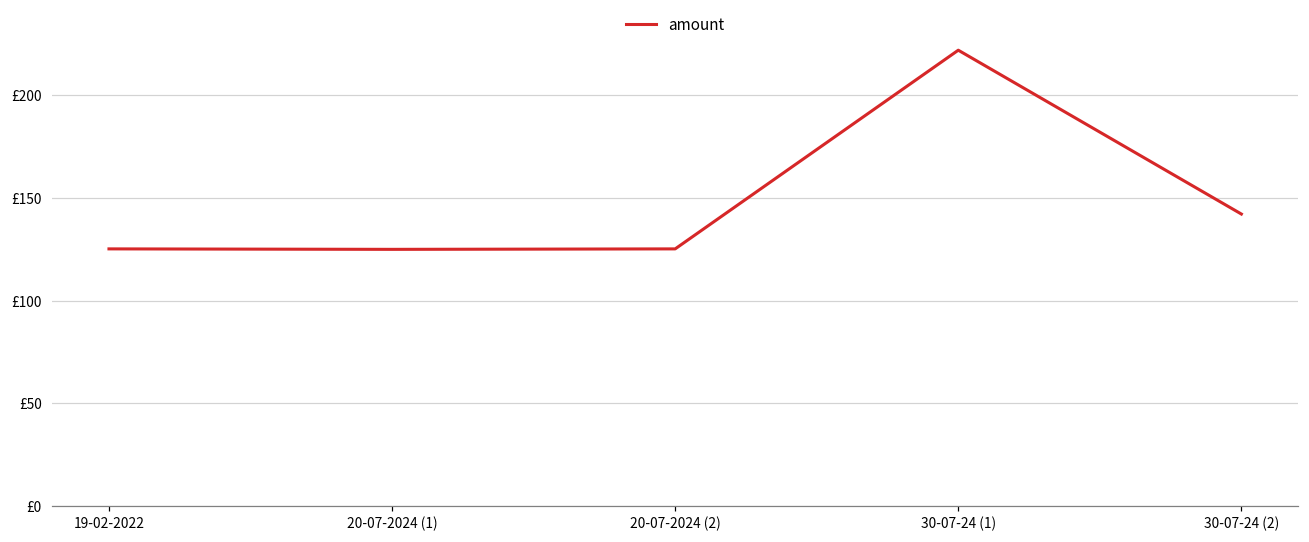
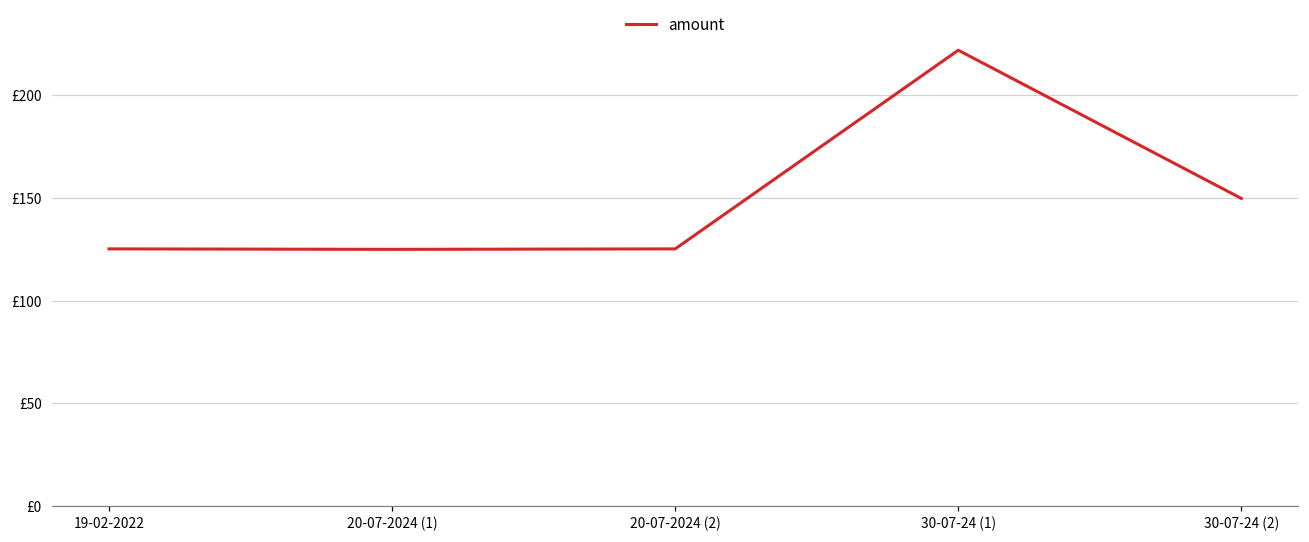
30-07-24 (2): £142 -> £150
